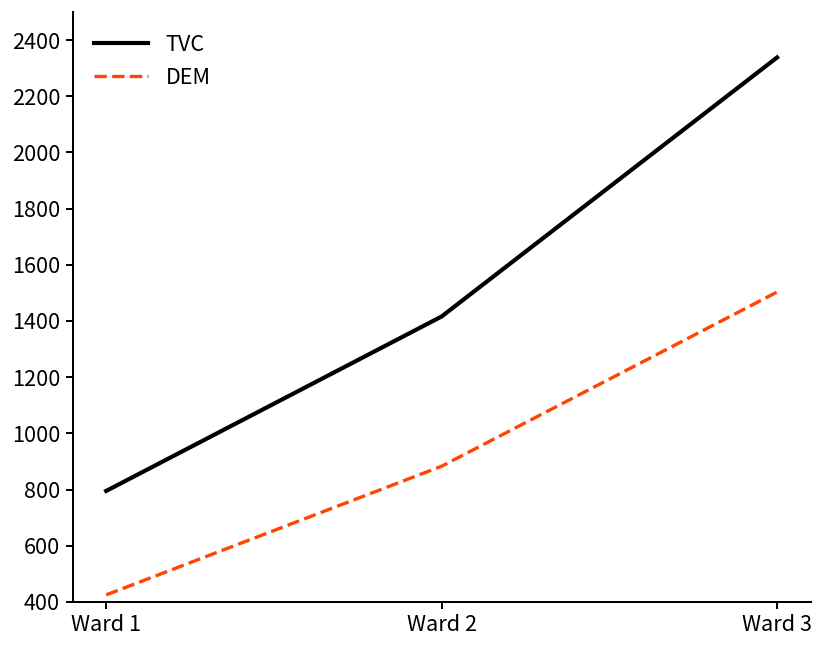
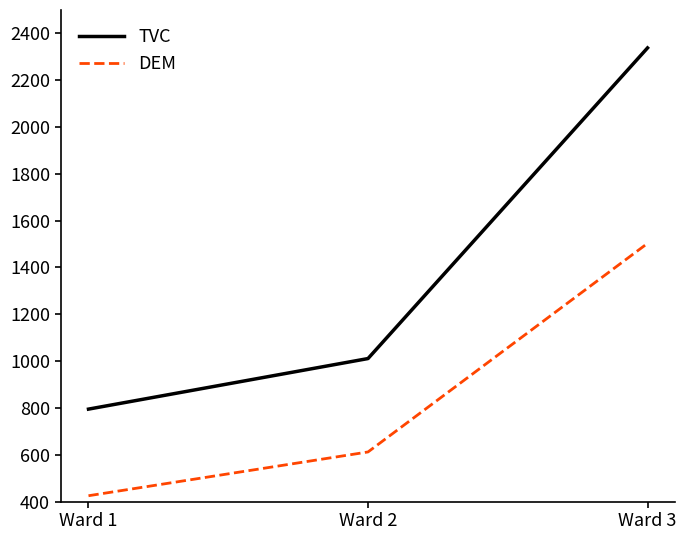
TVC, Ward 2: 1420 -> 1010
DEM, Ward 2: 880 -> 610
